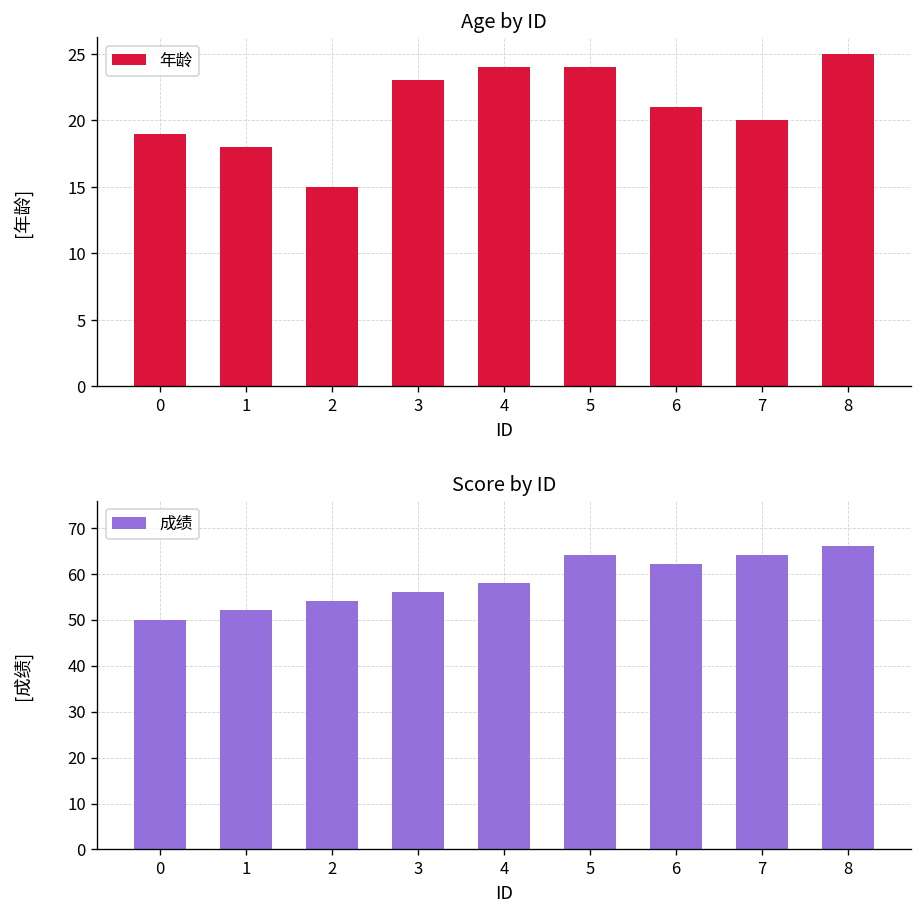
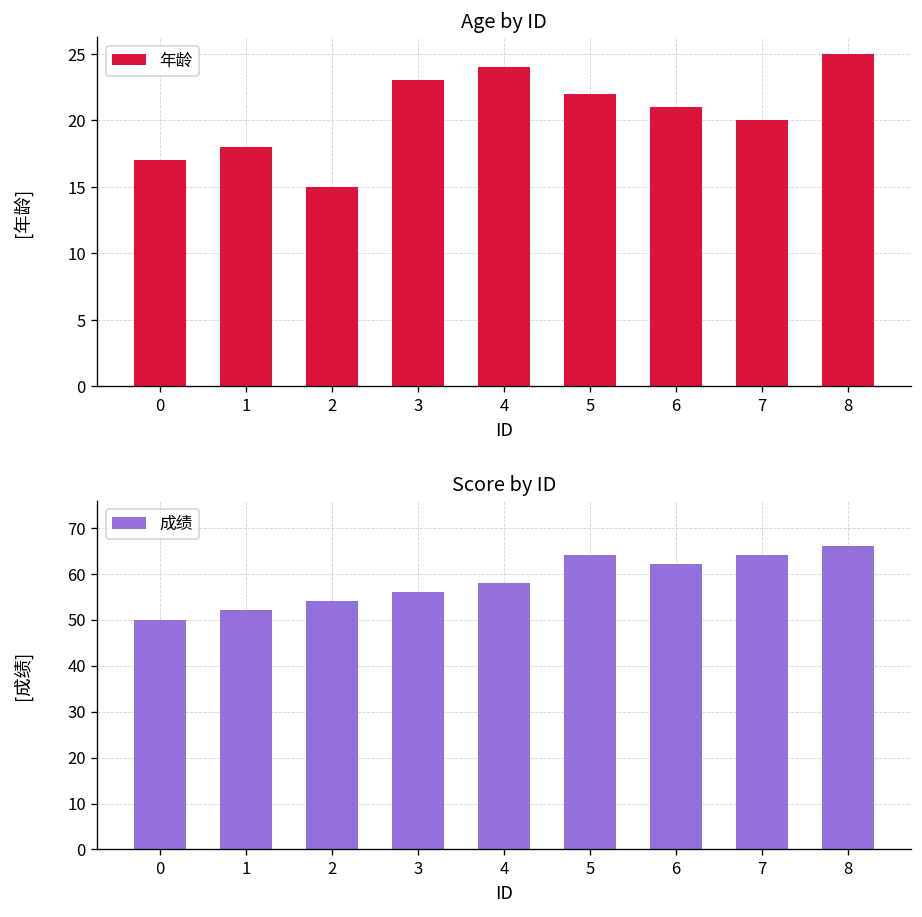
Age by ID, 0: 19 -> 17
Age by ID, 5: 24 -> 22
